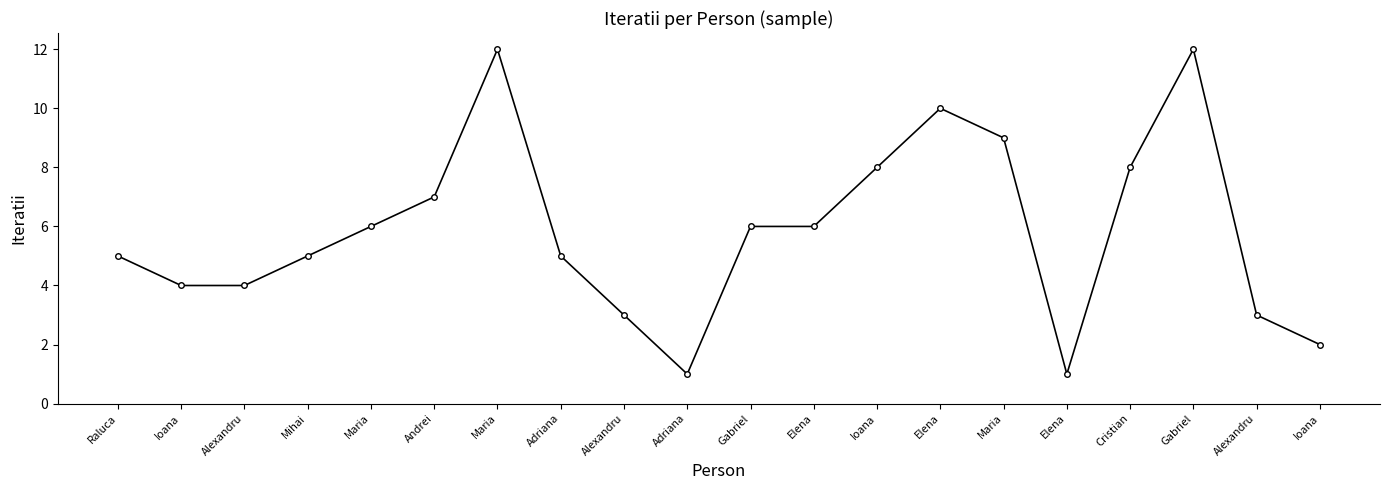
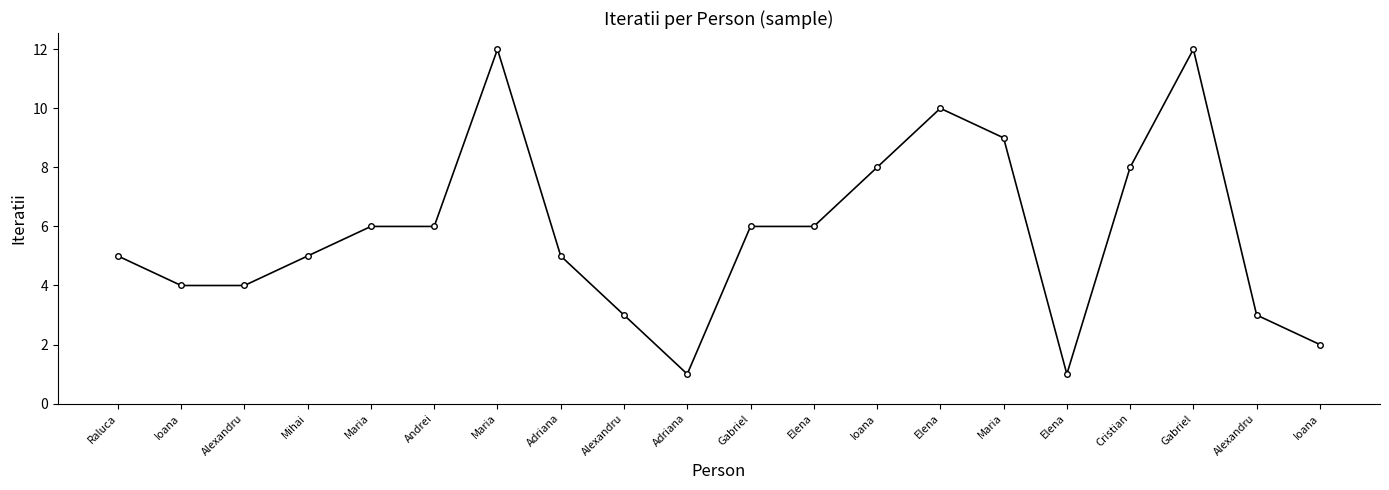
Andrei: 7 -> 6
